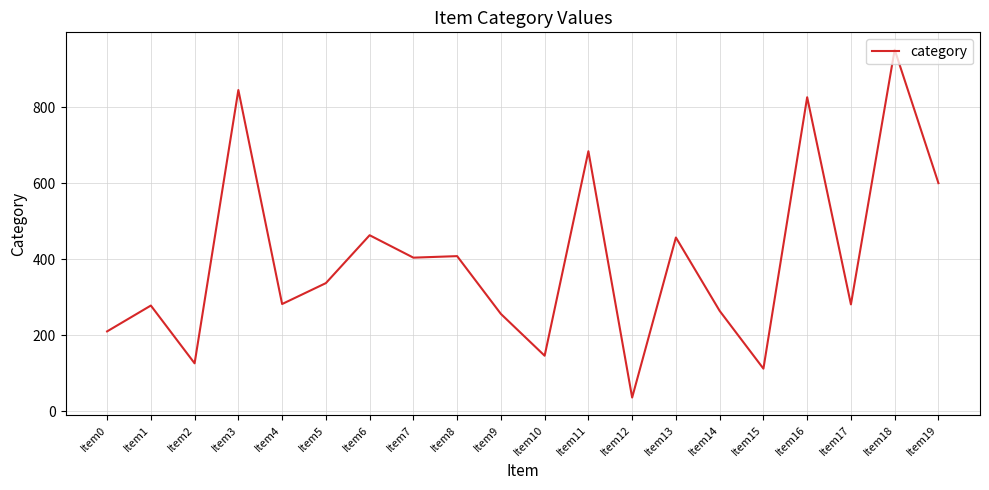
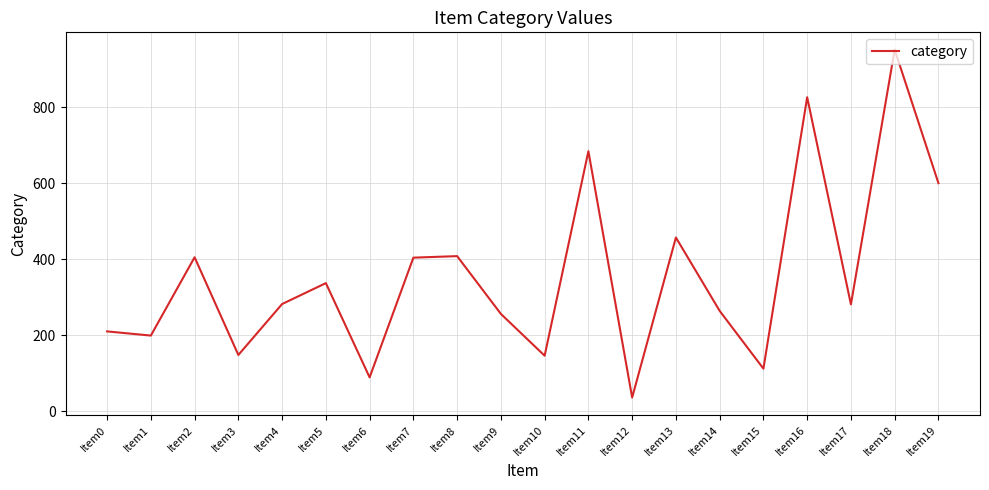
Item1: 280 -> 200
Item2: 130 -> 410
Item3: 850 -> 150
Item6: 460 -> 90
